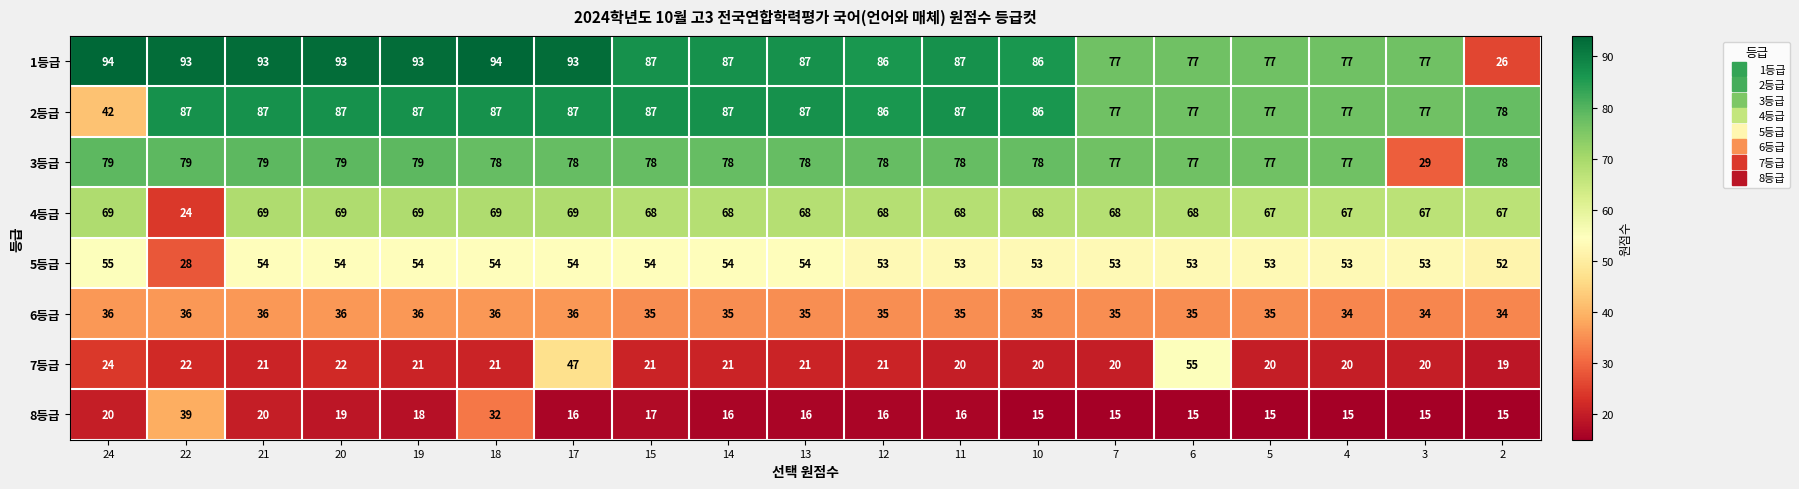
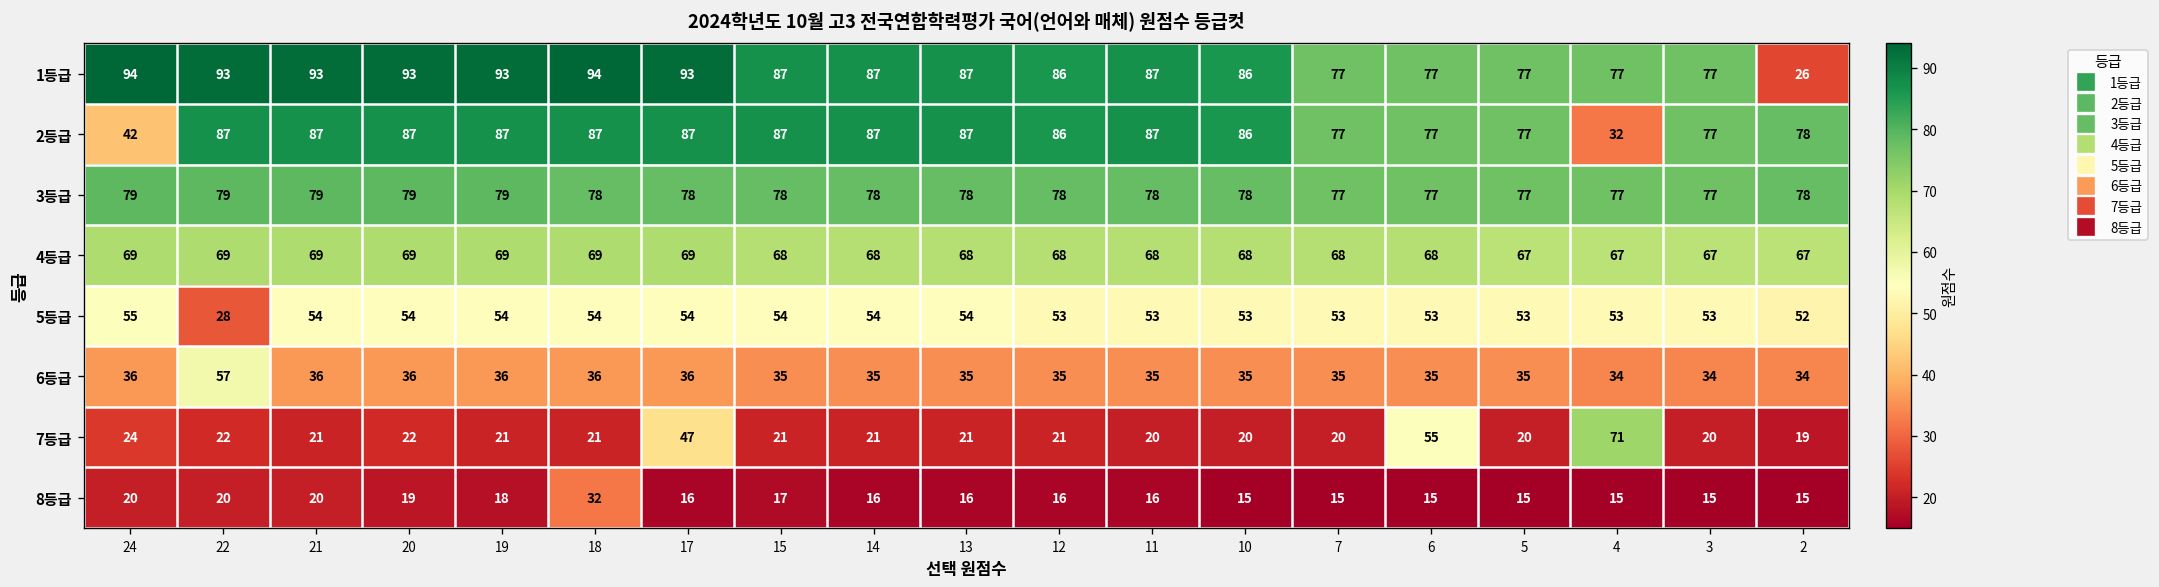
2등급, 4: 77 -> 32
3등급, 3: 29 -> 77
4등급, 22: 24 -> 69
6등급, 22: 36 -> 57
7등급, 4: 20 -> 71
8등급, 22: 39 -> 20
